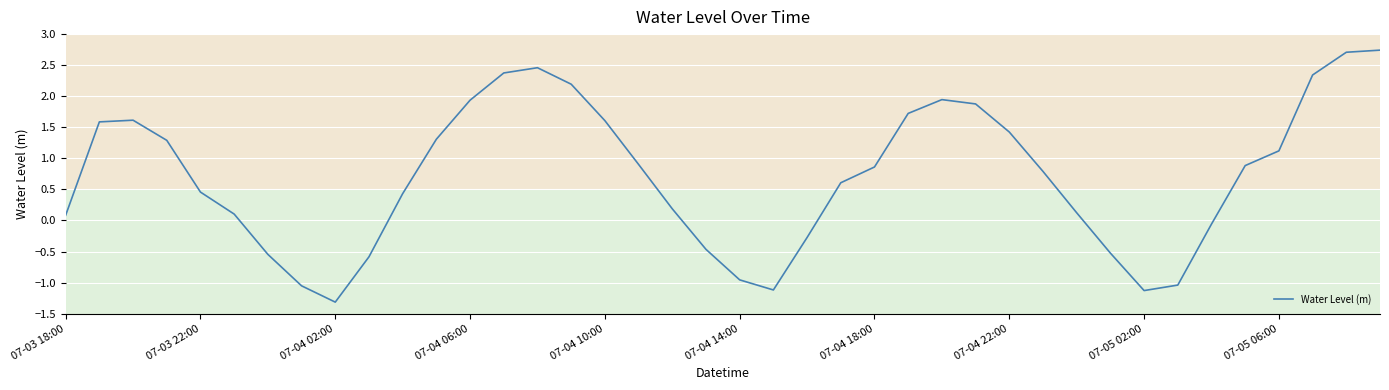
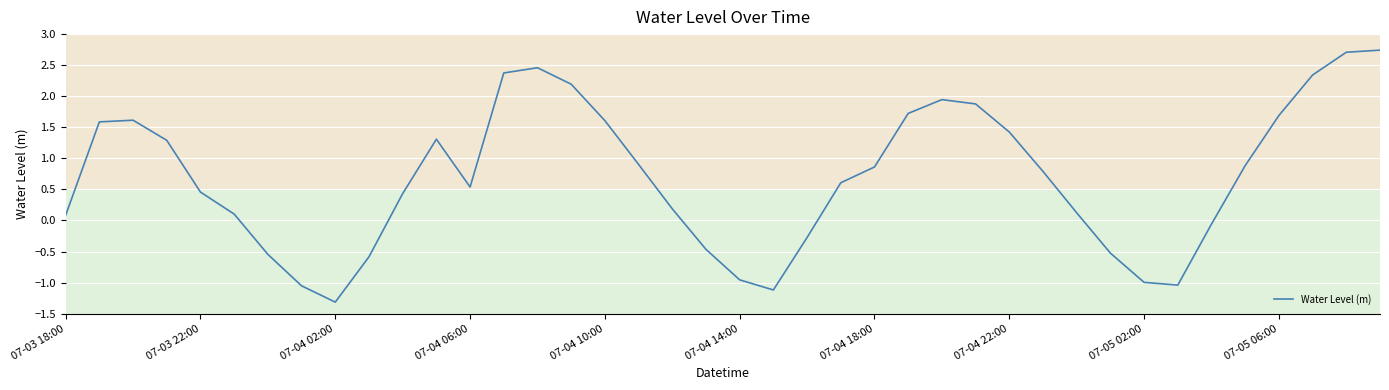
07-04 06:00: 1.9 -> 0.5
07-05 02:00: -1.1 -> -1.0
07-05 06:00: 1.1 -> 1.7
